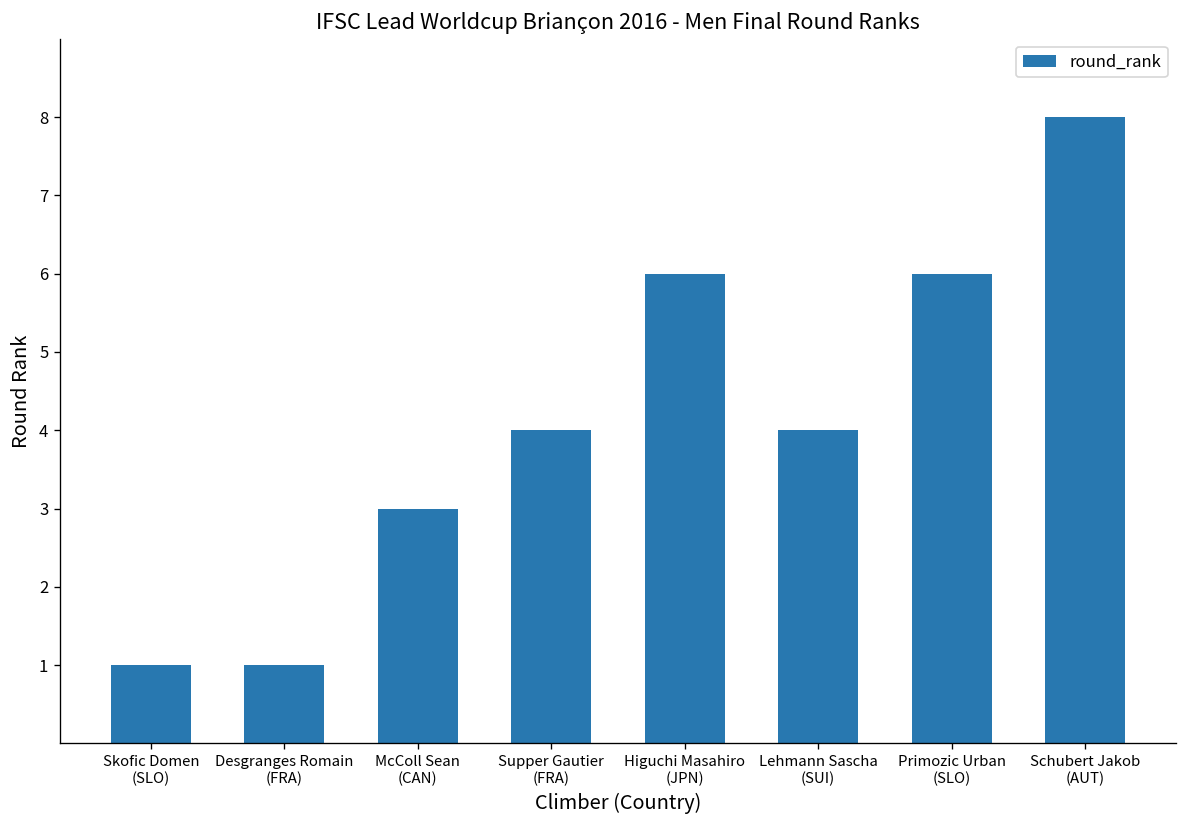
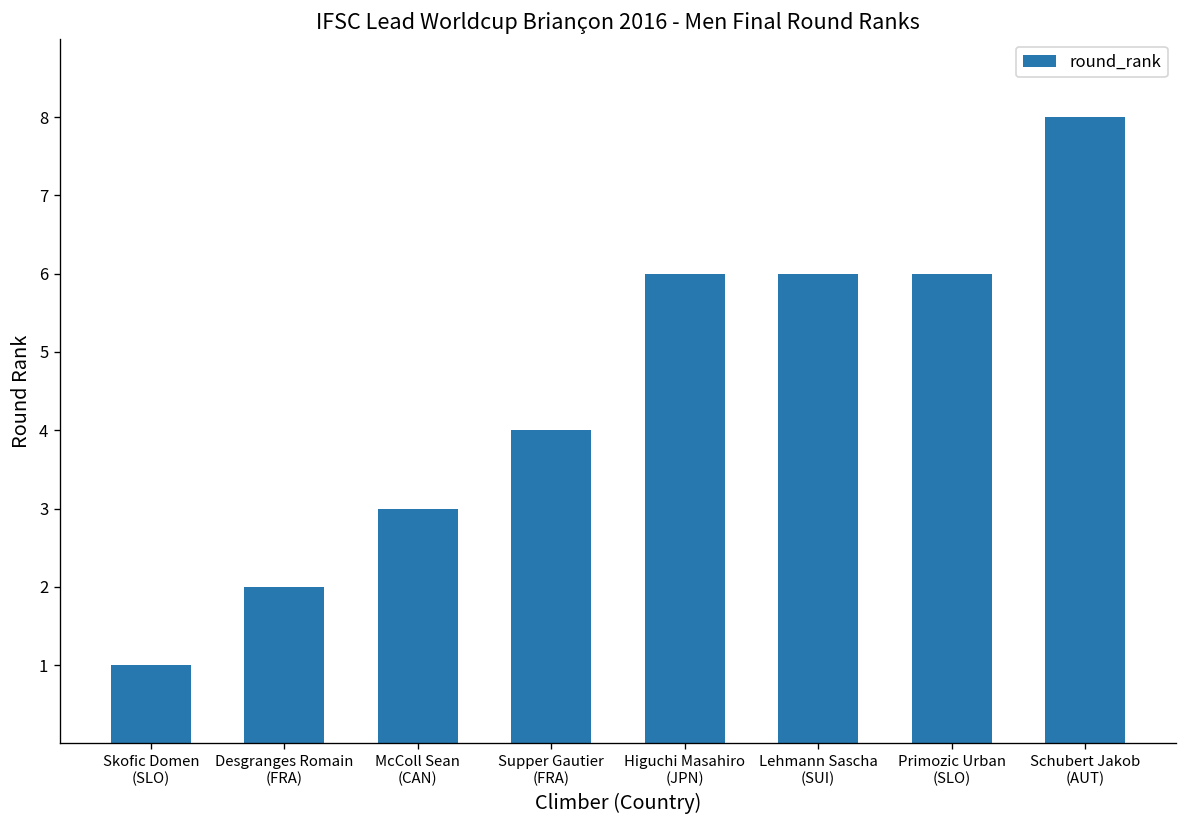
Desgranges Romain (FRA): 1 -> 2
Lehmann Sascha (SUI): 4 -> 6
